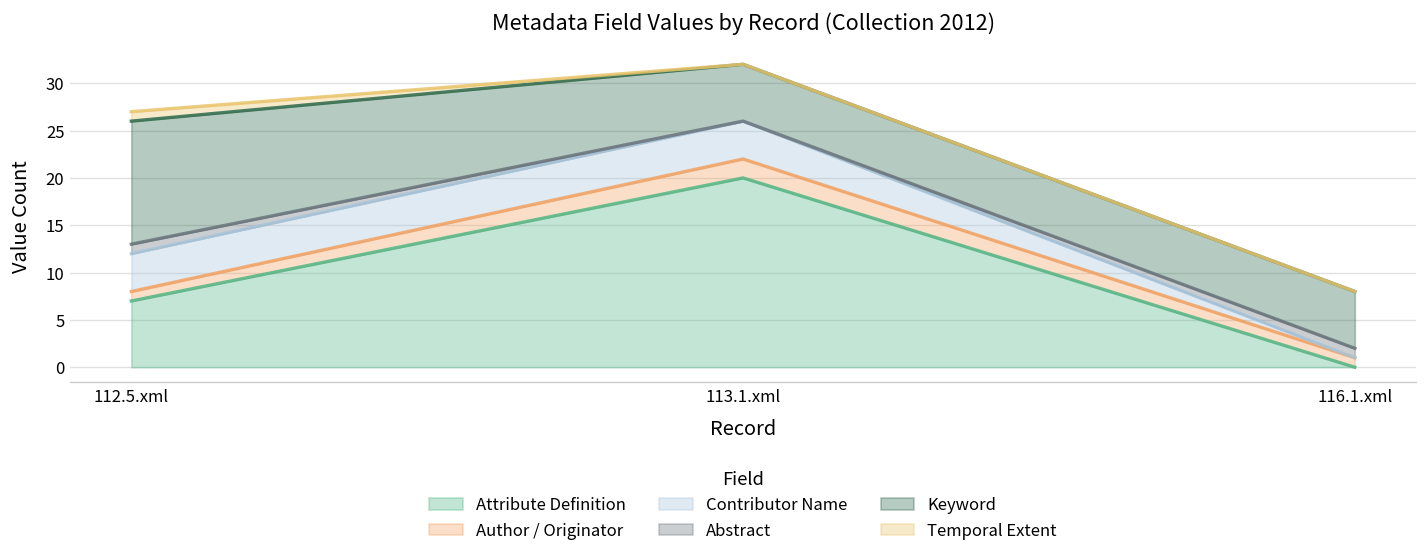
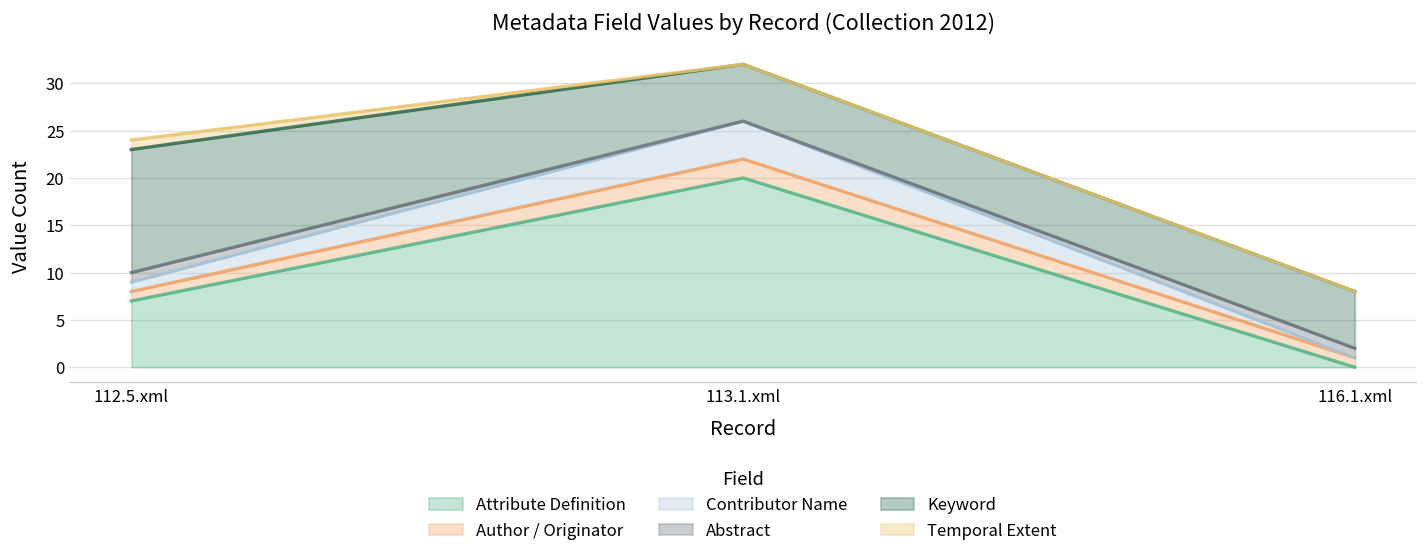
Contributor Name, 112.5.xml: 4 -> 1
